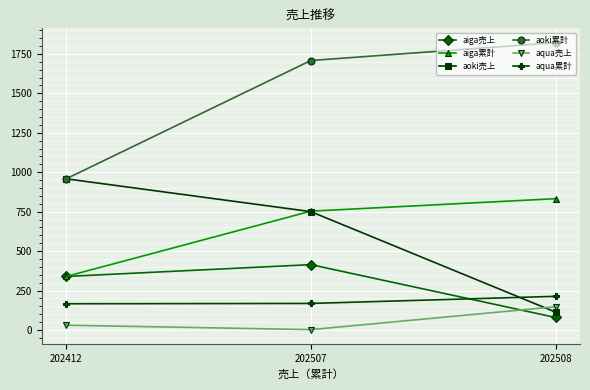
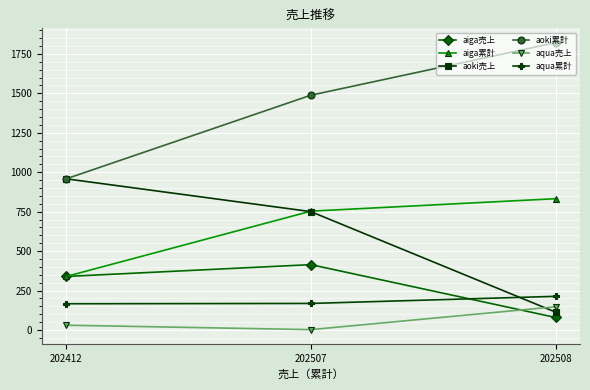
aoki累計, 202507: 1710 -> 1490
